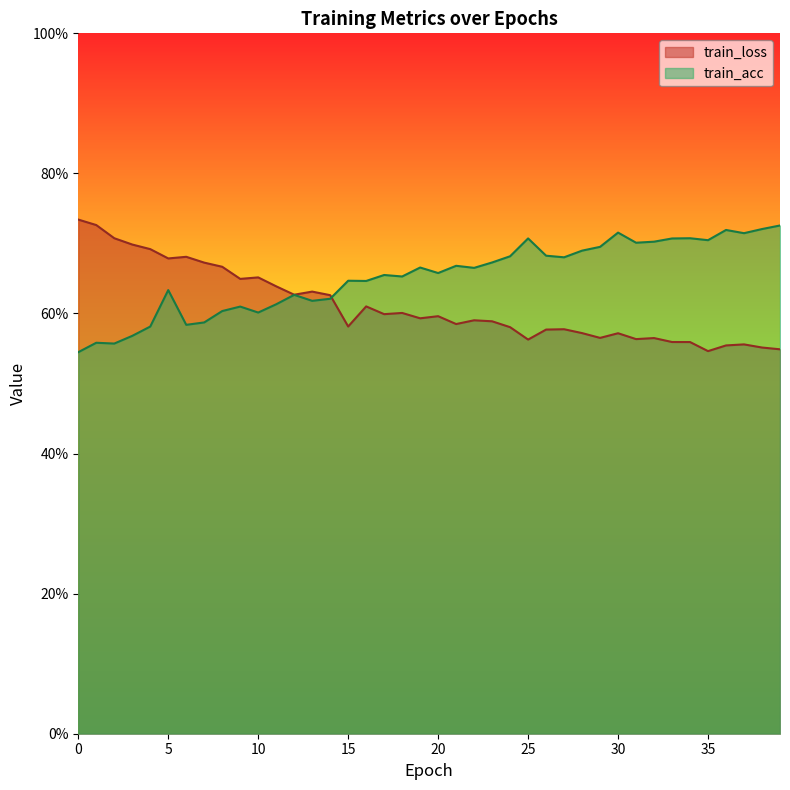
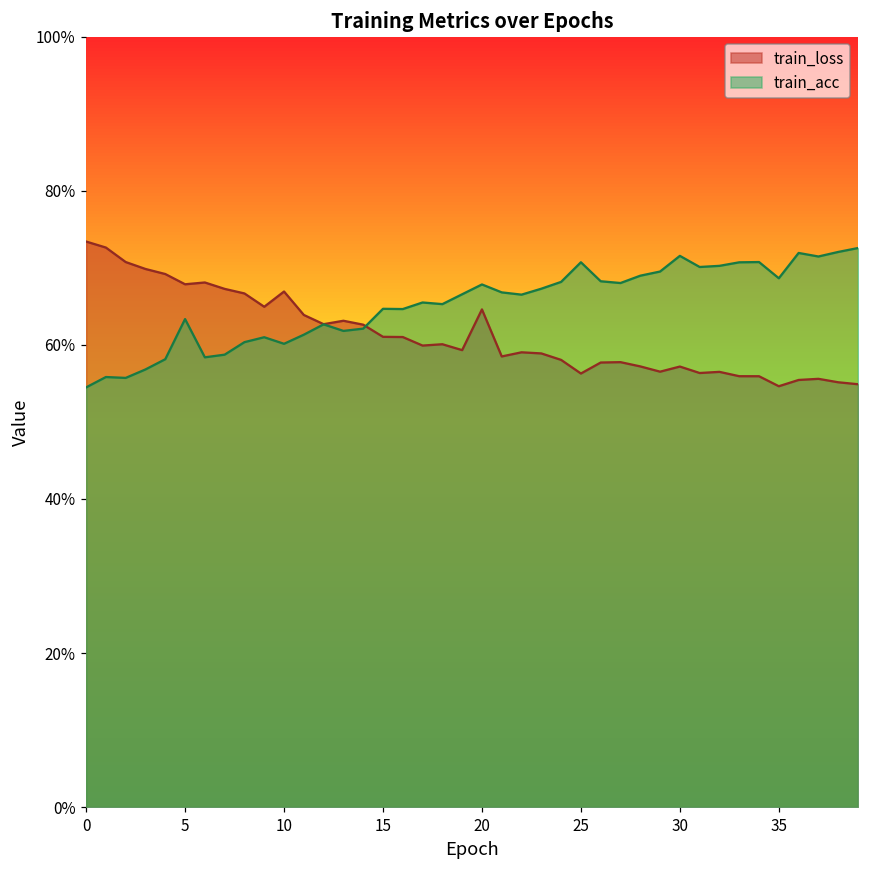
train_loss, 10: 65% -> 67%
train_loss, 15: 58% -> 61%
train_loss, 20: 60% -> 65%
train_acc, 20: 66% -> 68%
train_acc, 35: 70% -> 69%
